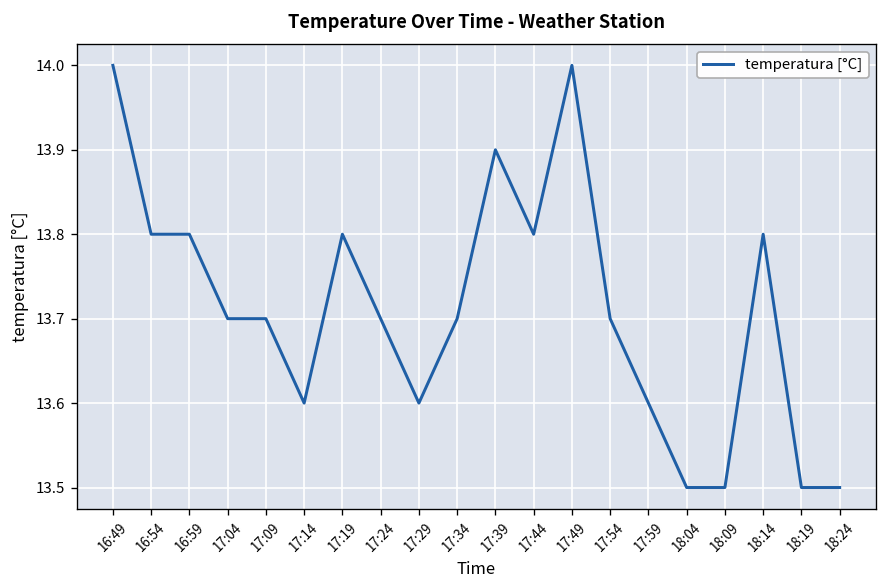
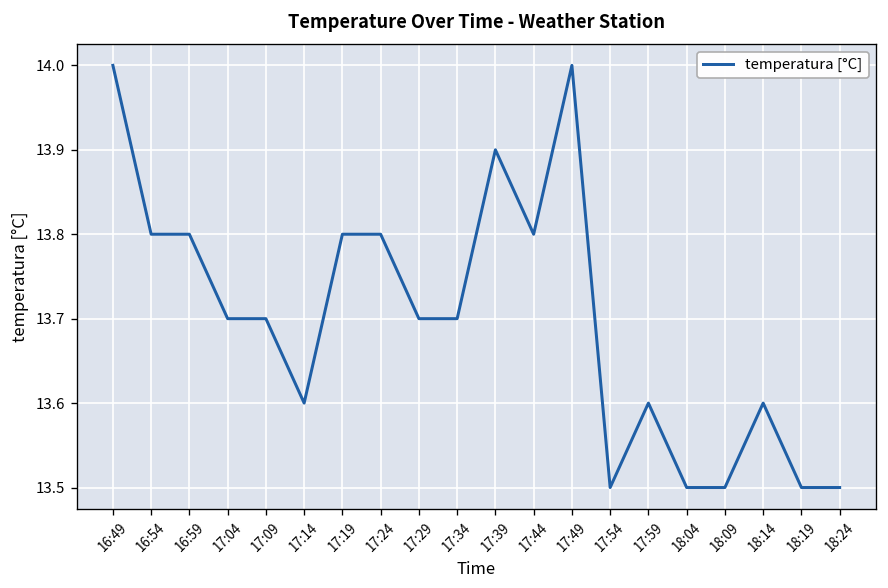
17:24: 13.7 -> 13.8
17:29: 13.6 -> 13.7
17:54: 13.7 -> 13.5
18:14: 13.8 -> 13.6
